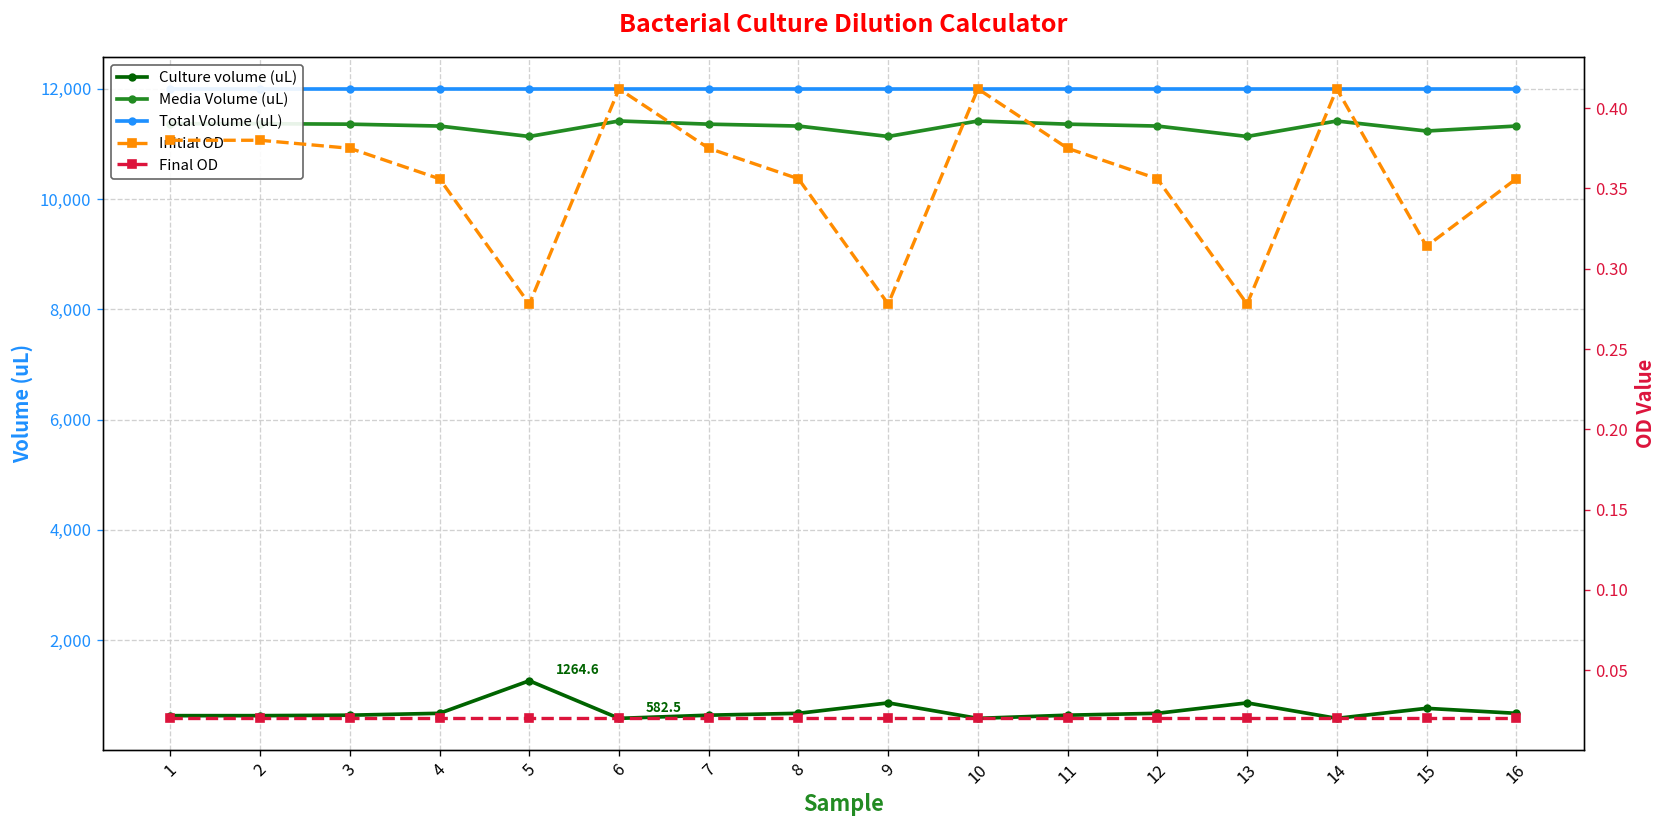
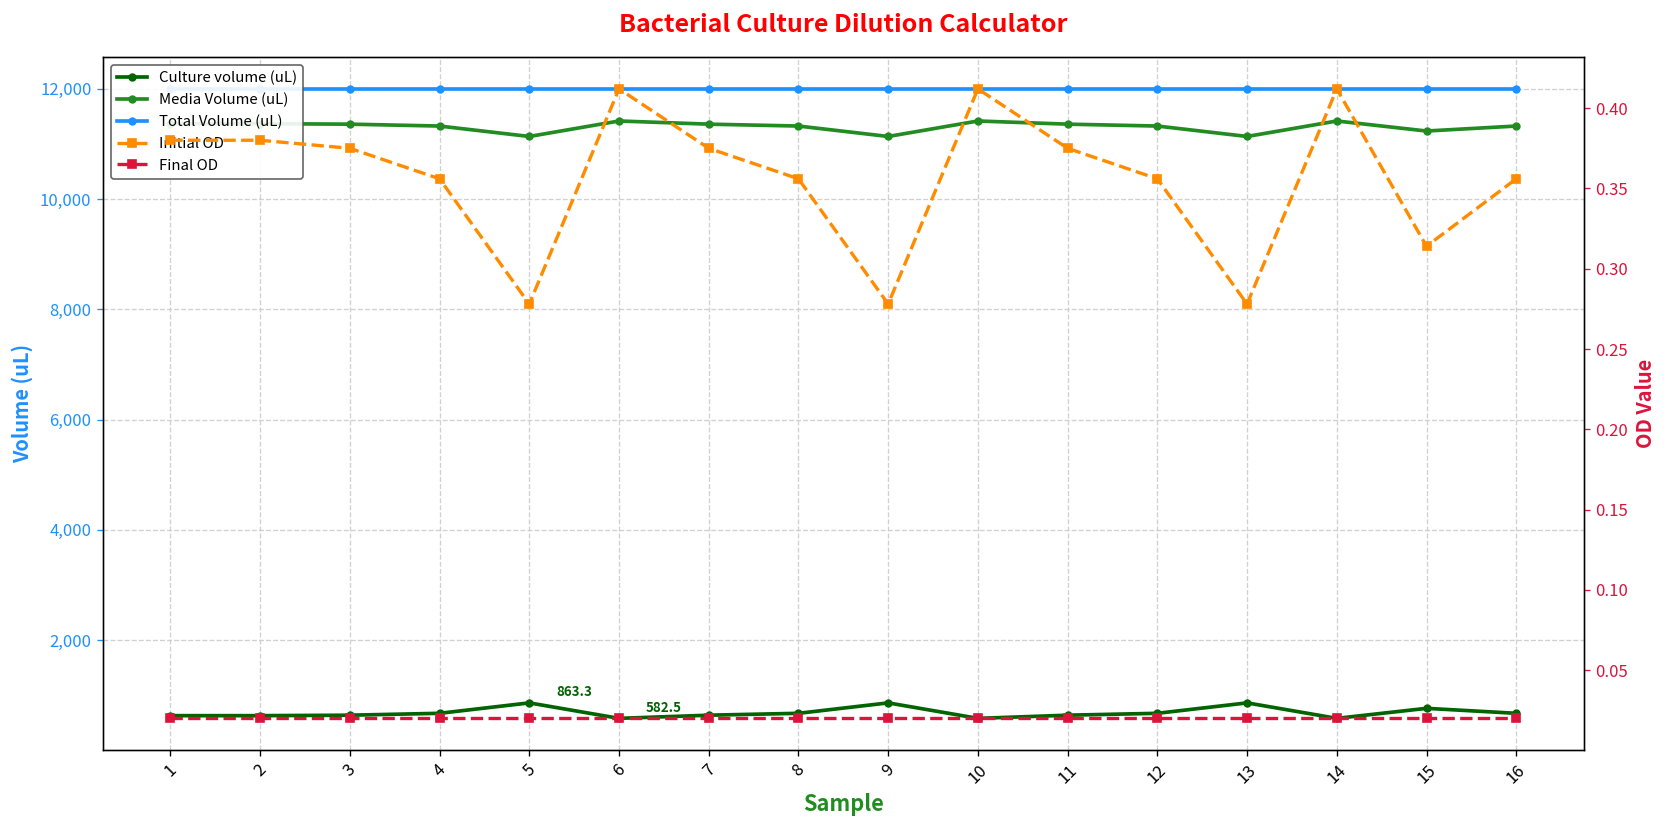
Culture volume (uL), 5: 1264.6 -> 863.3
